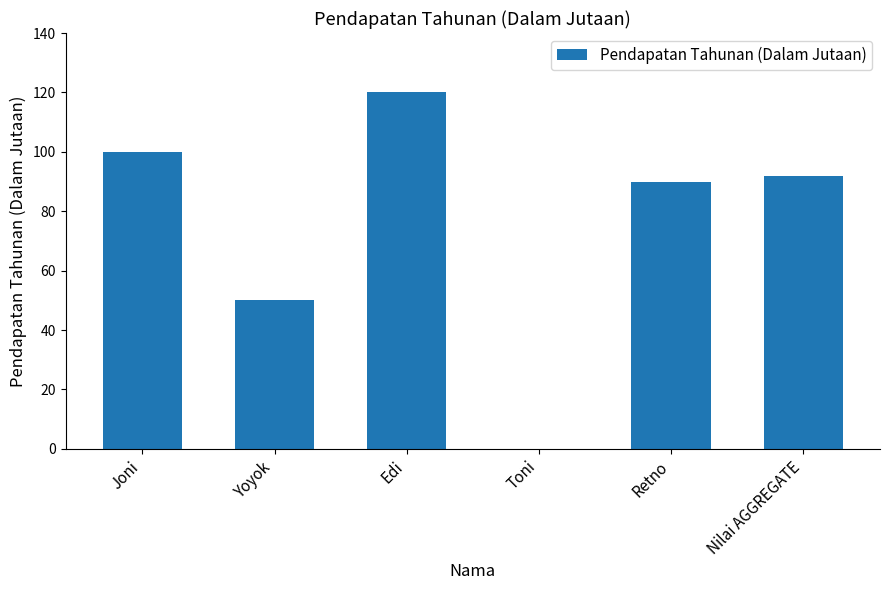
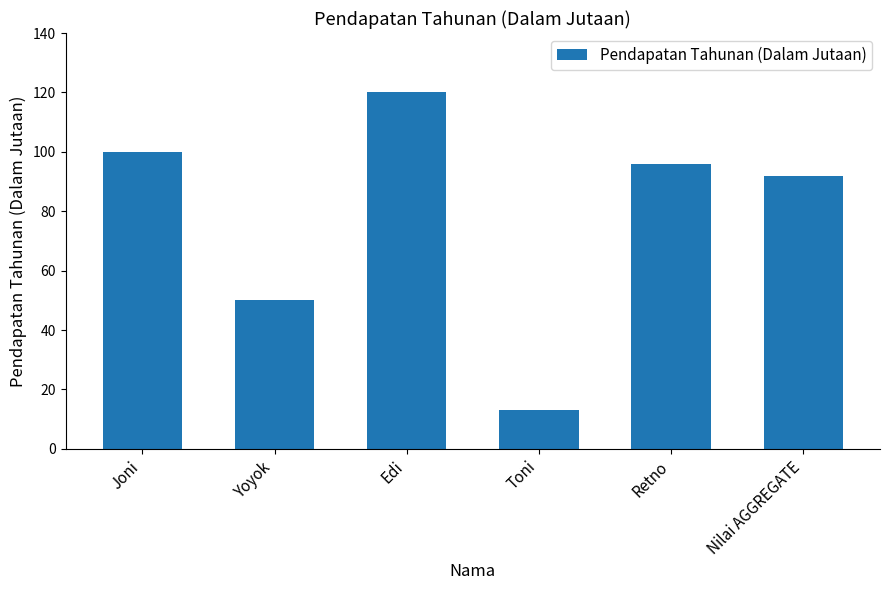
Toni: 0 -> 13
Retno: 90 -> 96
